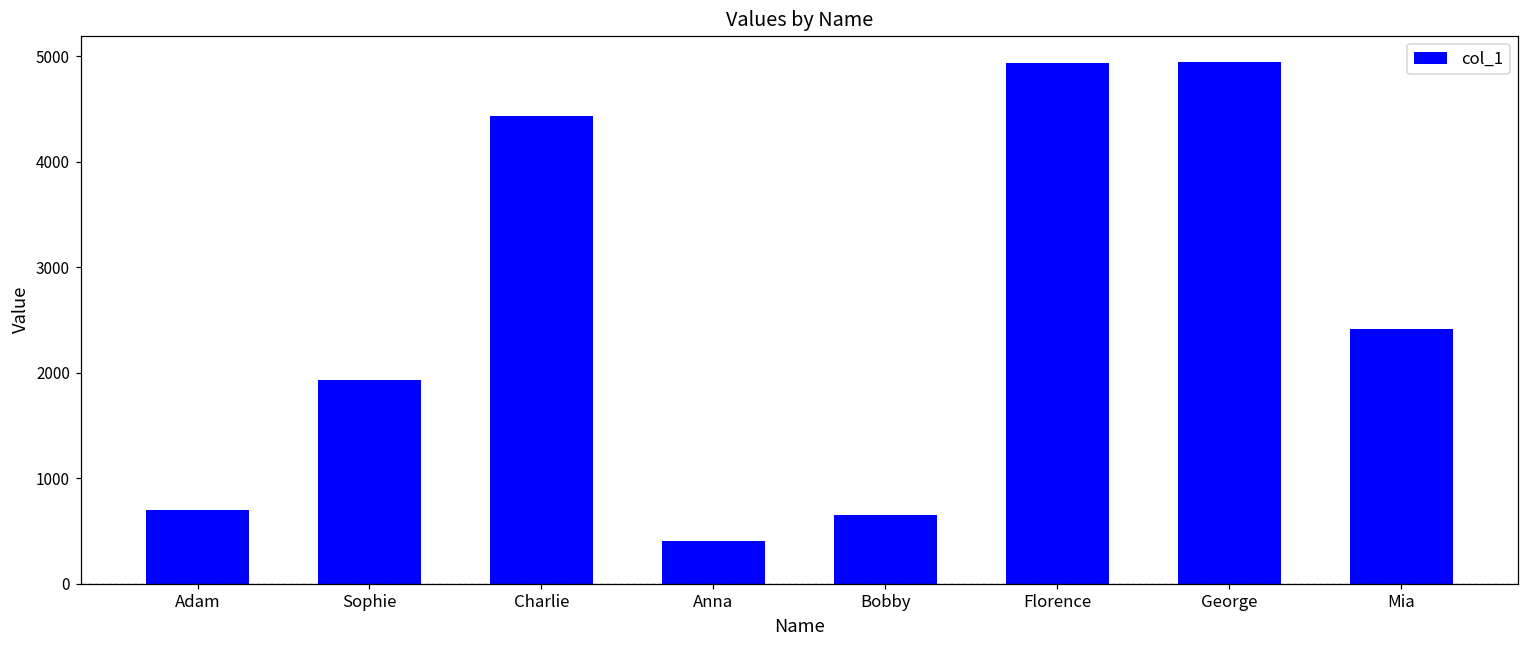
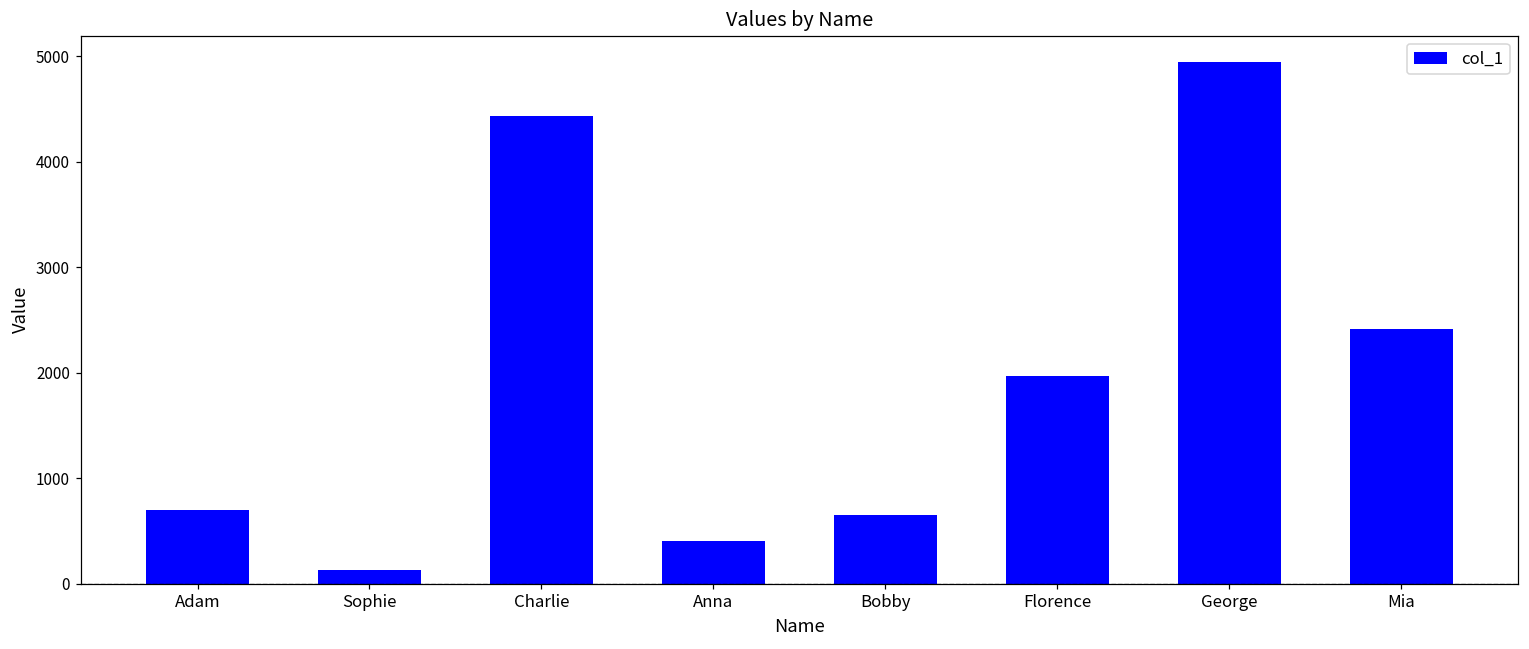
Sophie: 1900 -> 100
Florence: 4900 -> 2000
